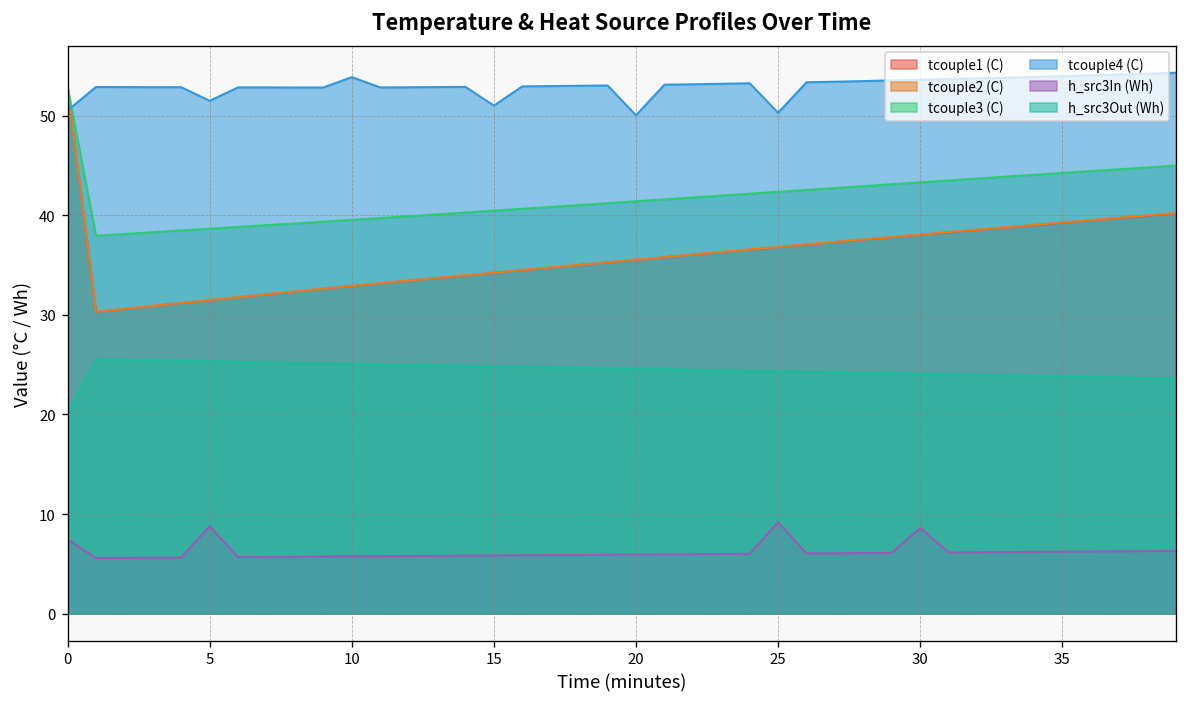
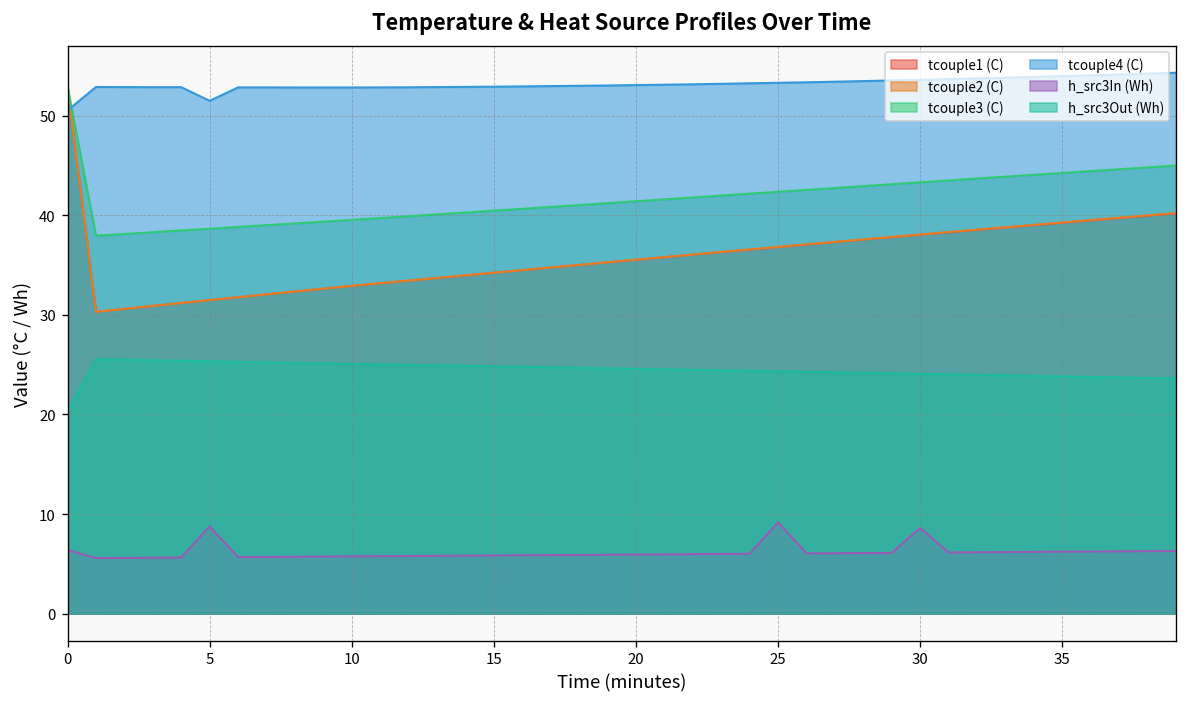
h_src3In (Wh), 0: 7 -> 6
tcouple4 (C), 10: 54 -> 53
tcouple4 (C), 15: 51 -> 53
tcouple4 (C), 20: 50 -> 53
tcouple4 (C), 25: 50 -> 53
